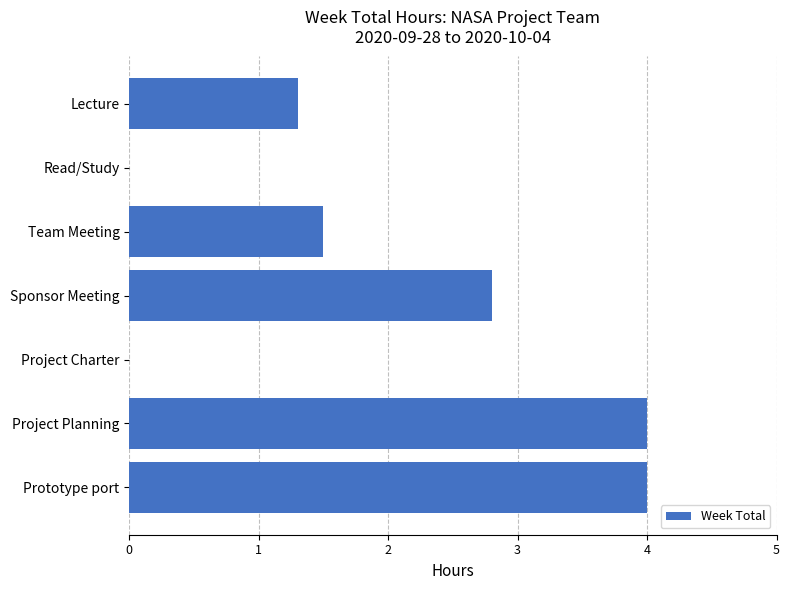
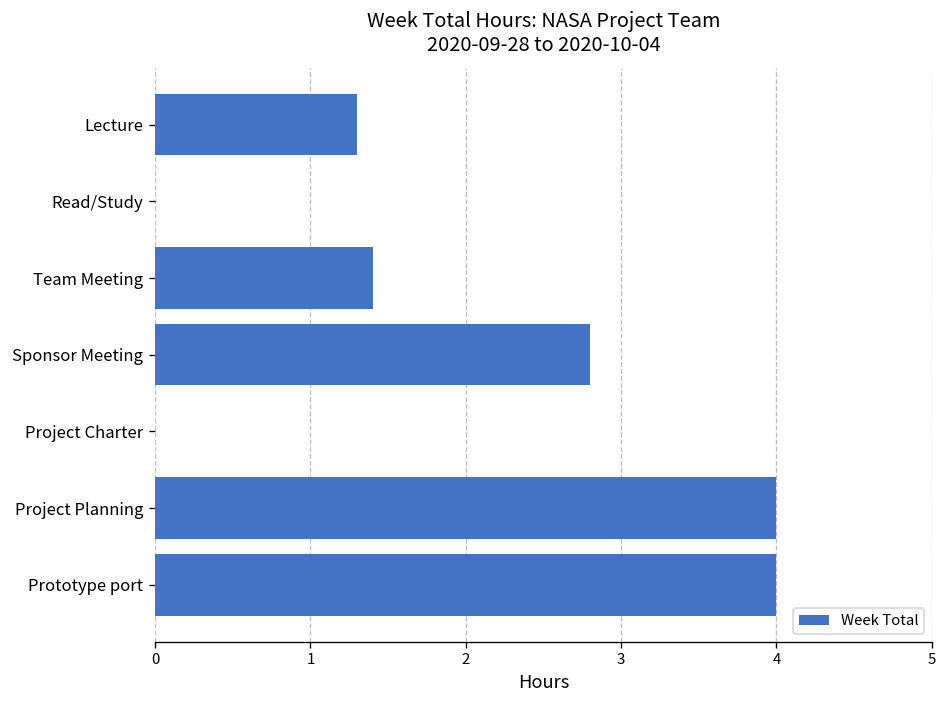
Team Meeting: 1.5 -> 1.4
